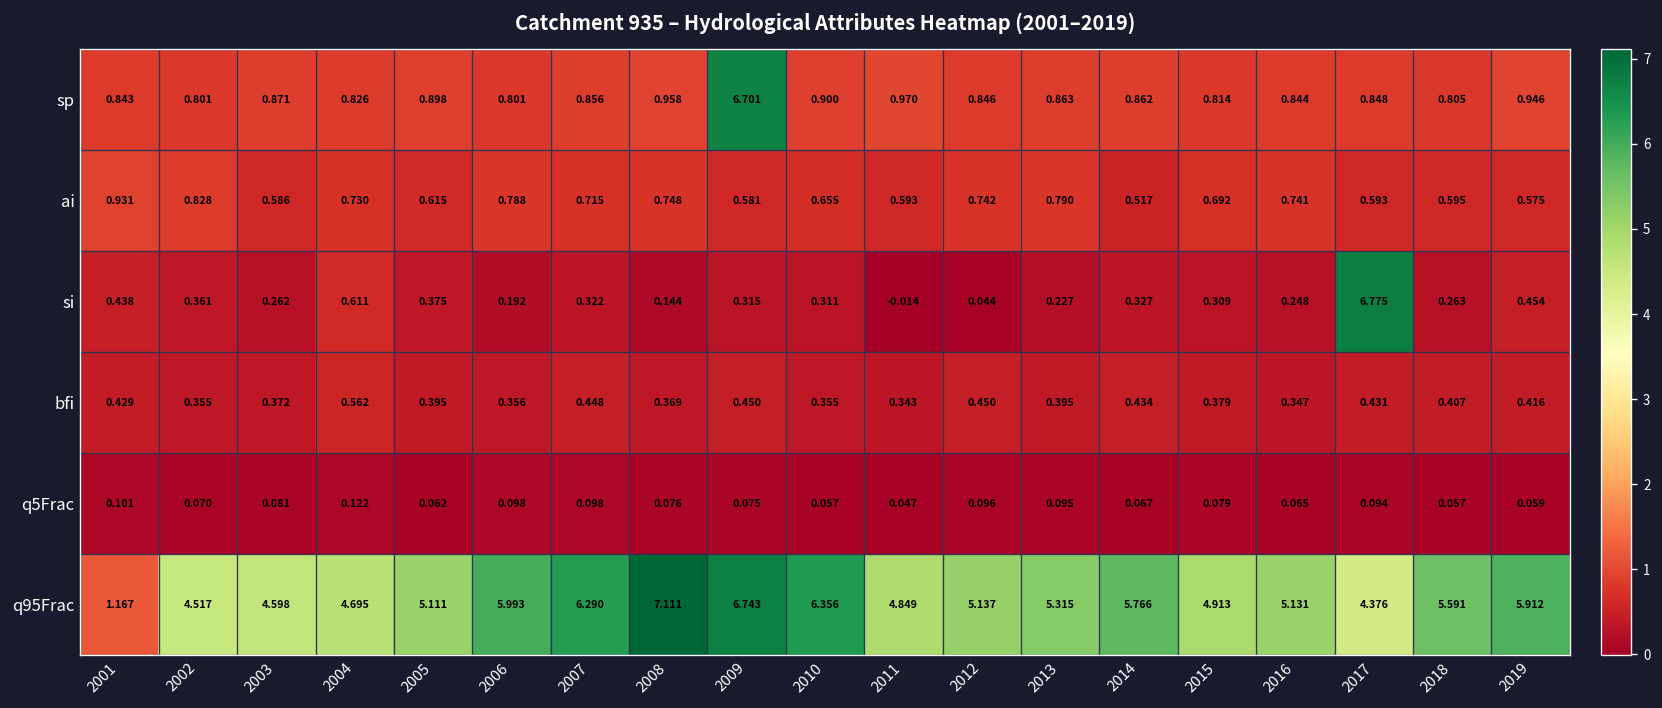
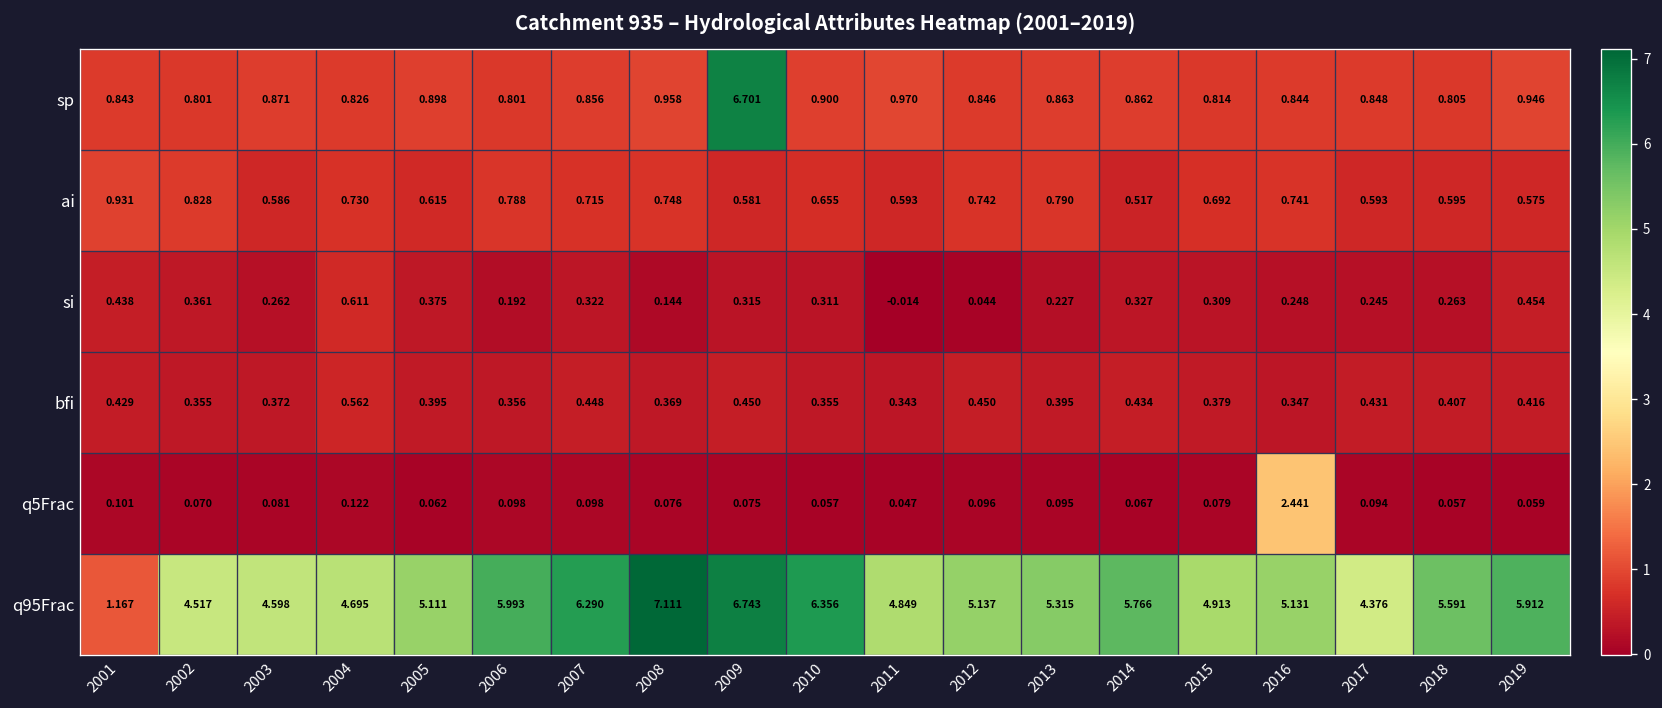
si, 2017: 6.775 -> 0.245
q5Frac, 2016: 0.065 -> 2.441
